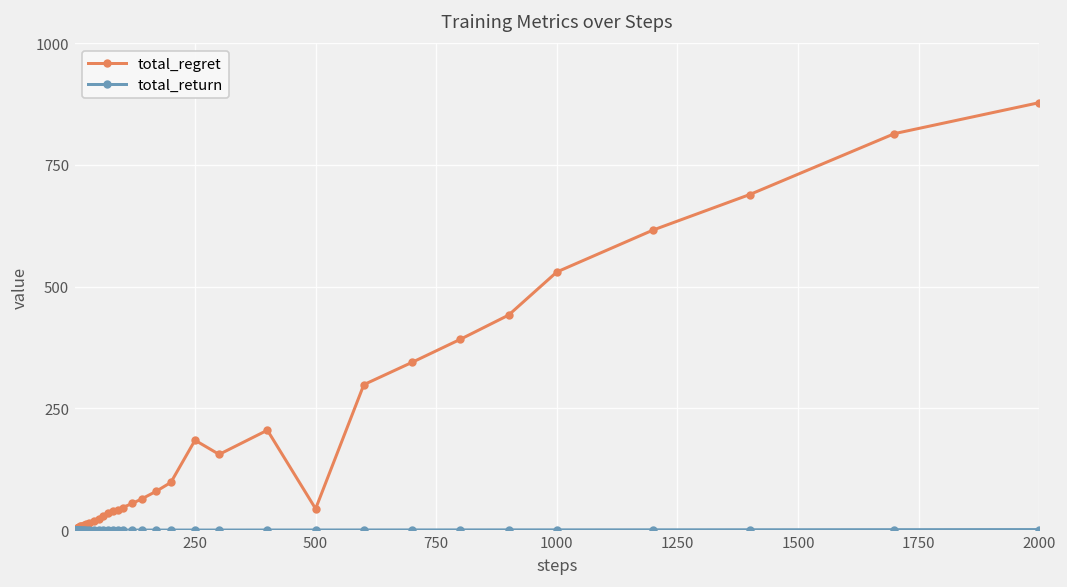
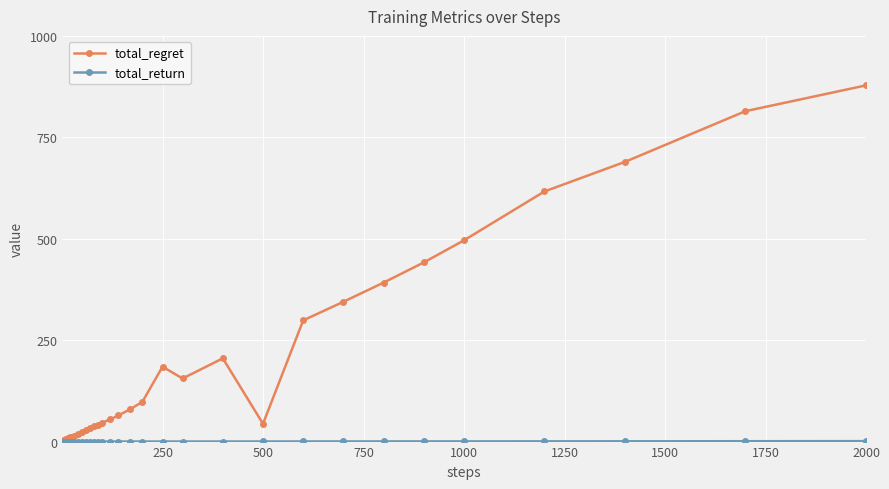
total_regret, 1000: 530 -> 500
